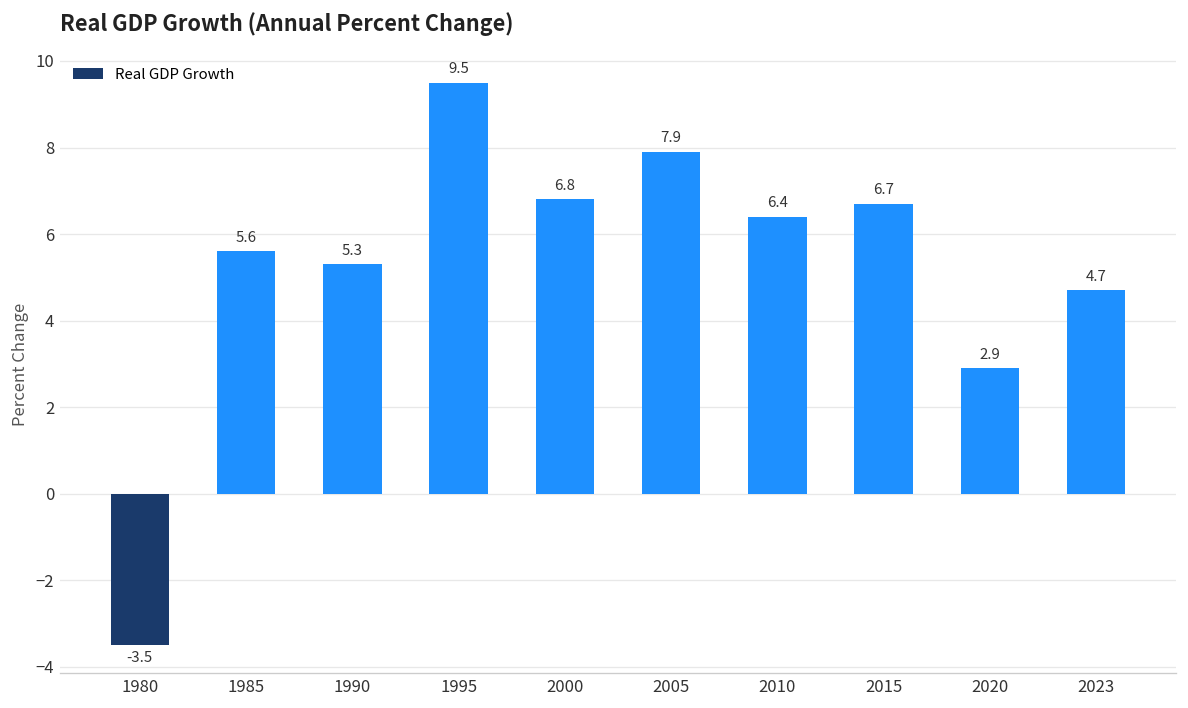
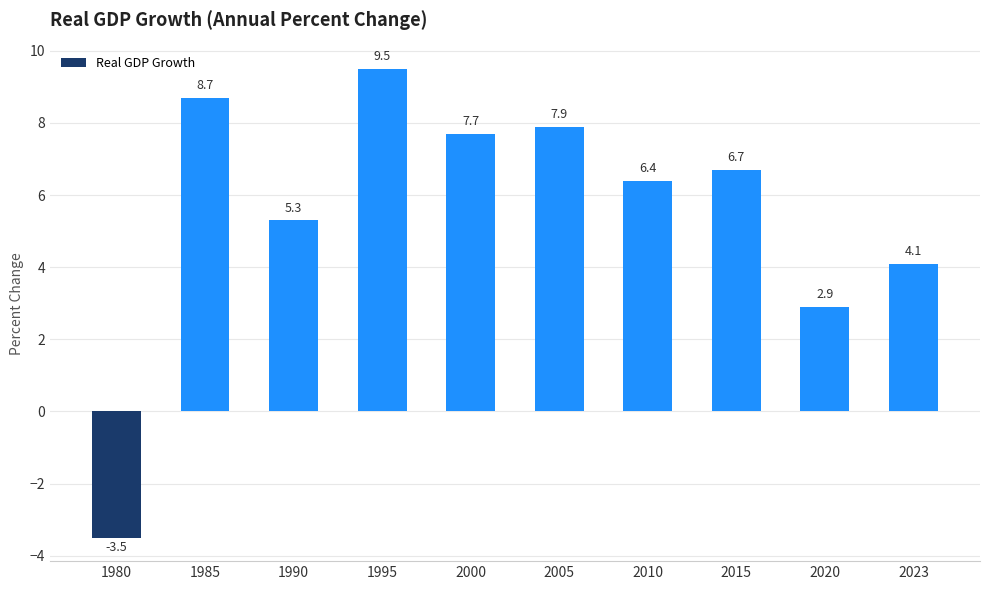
1985: 5.6 -> 8.7
2000: 6.8 -> 7.7
2023: 4.7 -> 4.1
